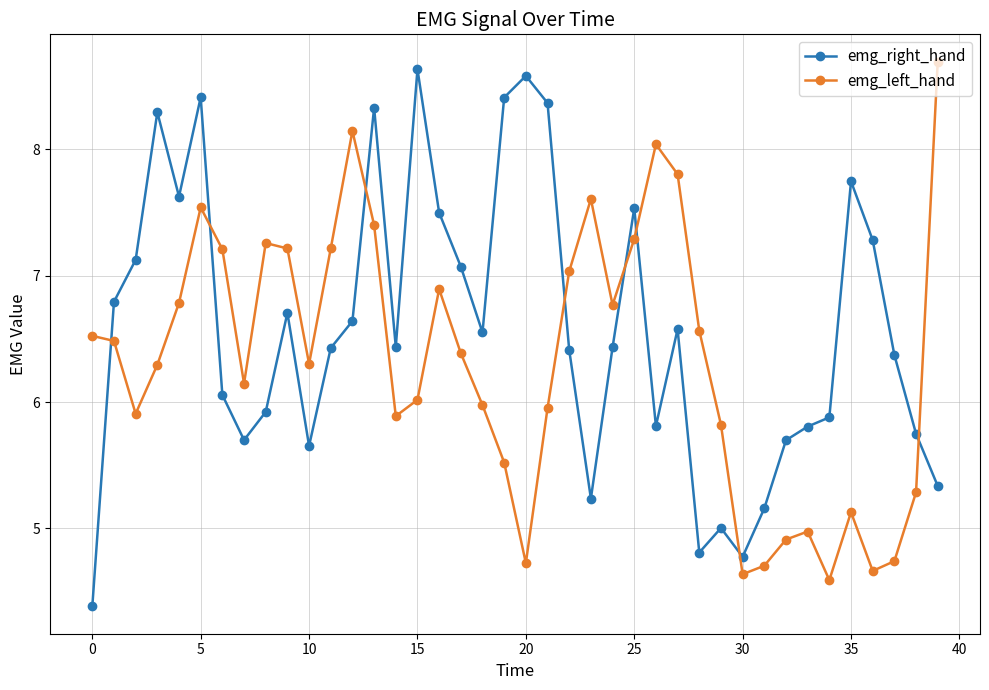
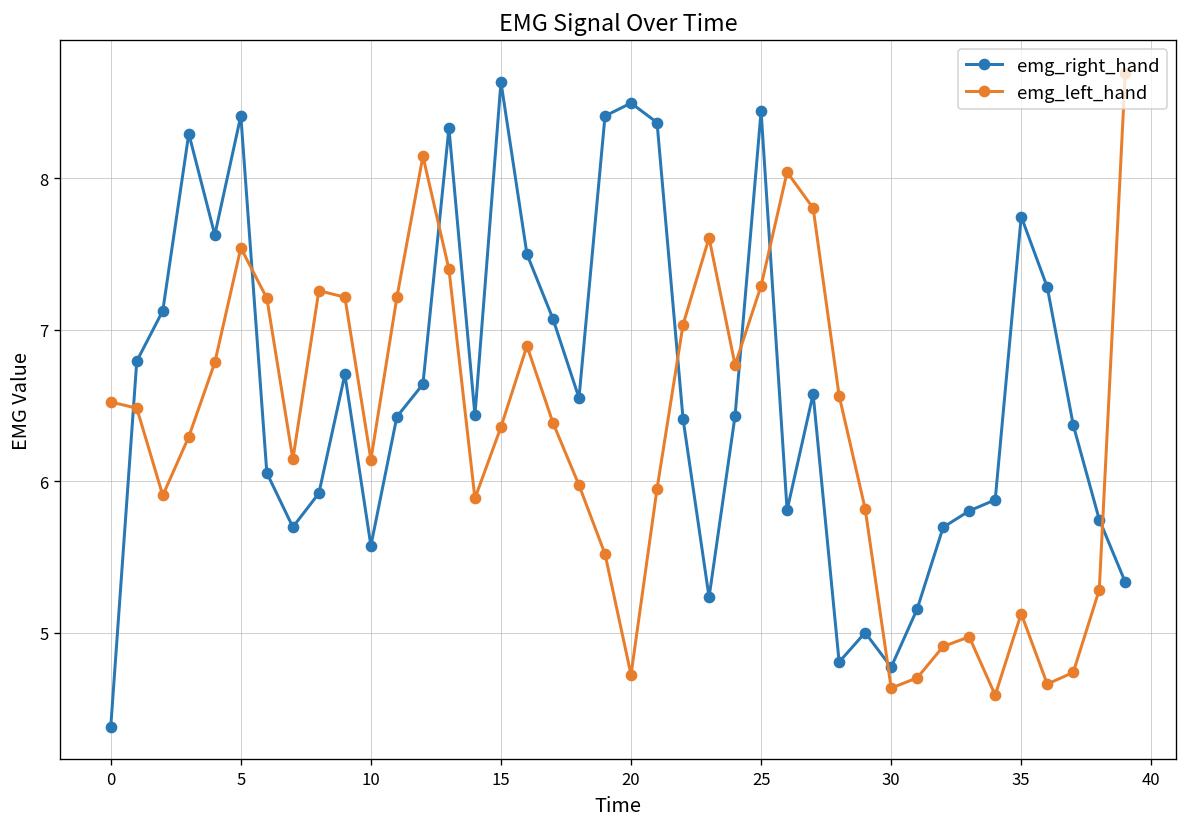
emg_right_hand, 10: 5.65 -> 5.58
emg_left_hand, 10: 6.30 -> 6.14
emg_left_hand, 15: 6.02 -> 6.36
emg_right_hand, 20: 8.58 -> 8.50
emg_right_hand, 25: 7.53 -> 8.44
